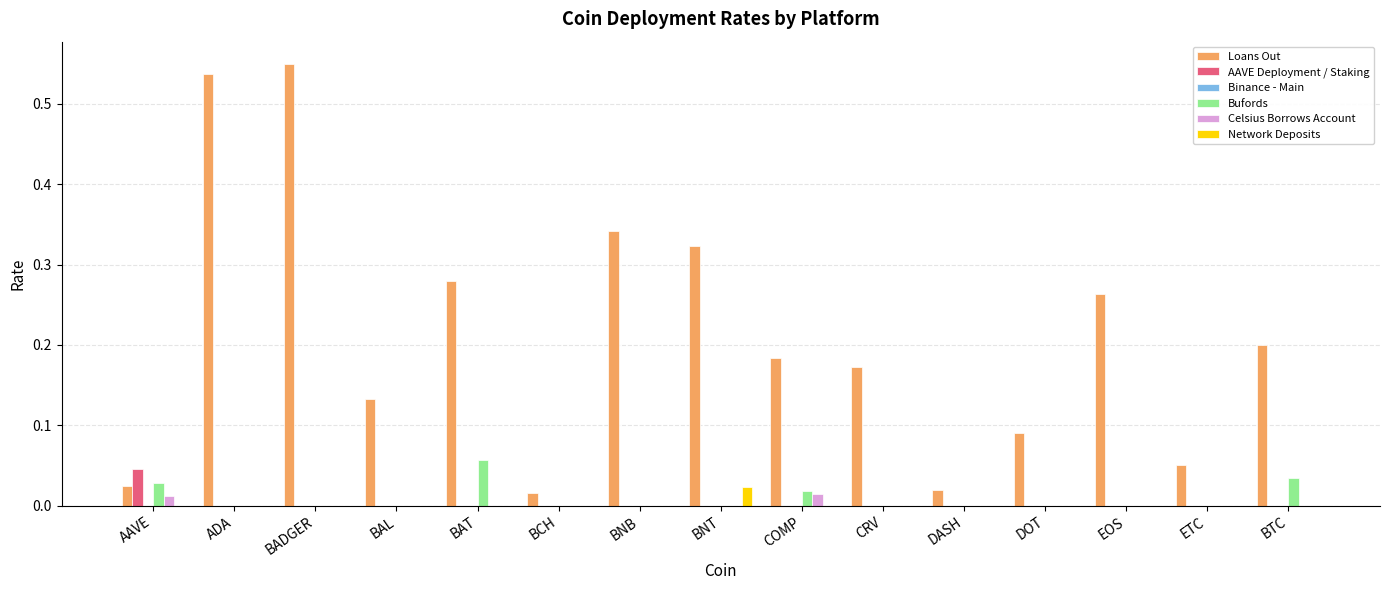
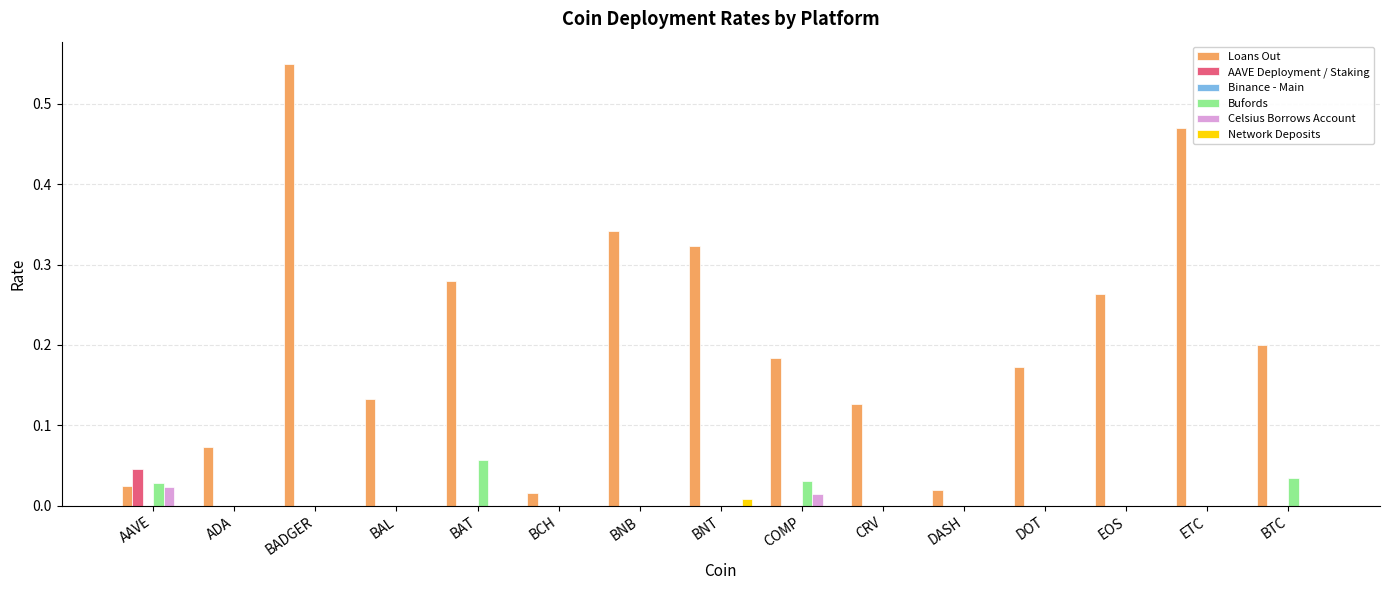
Celsius Borrows Account, AAVE: 0.01 -> 0.02
Loans Out, ADA: 0.54 -> 0.07
Network Deposits, BNT: 0.02 -> 0.01
Bufords, COMP: 0.02 -> 0.03
Loans Out, CRV: 0.17 -> 0.13
Loans Out, DOT: 0.09 -> 0.17
Loans Out, ETC: 0.05 -> 0.47
